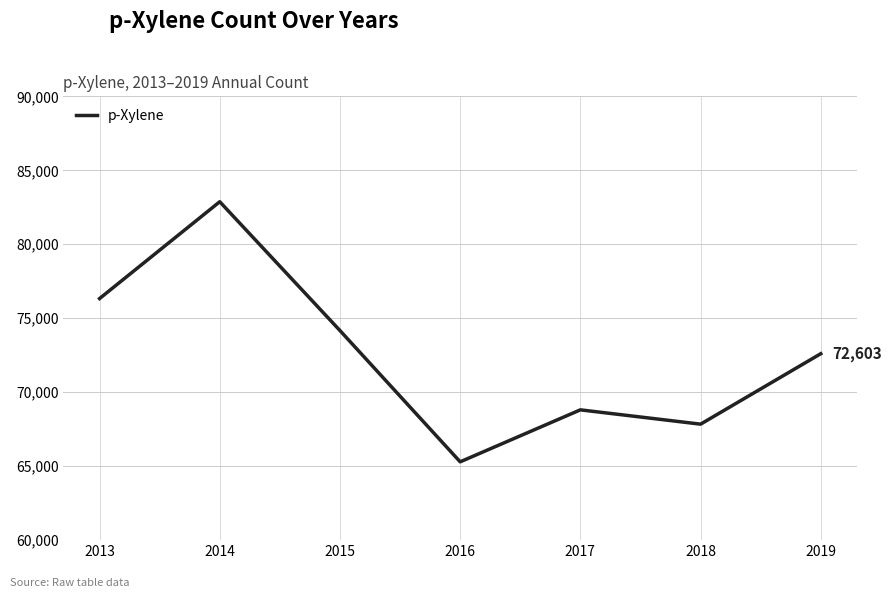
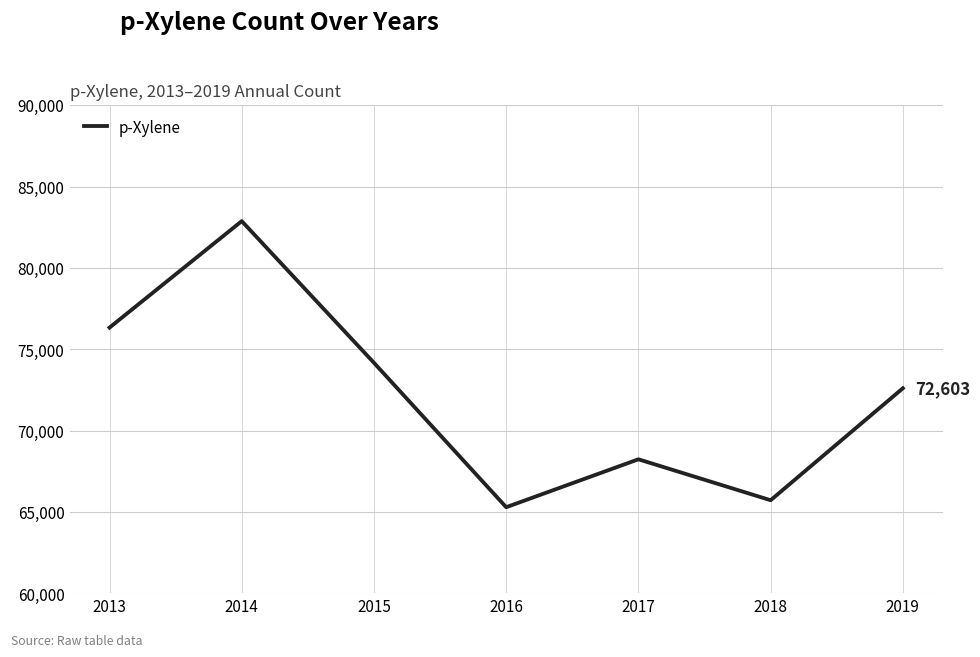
2017: 68,800 -> 68,200
2018: 67,800 -> 65,700
